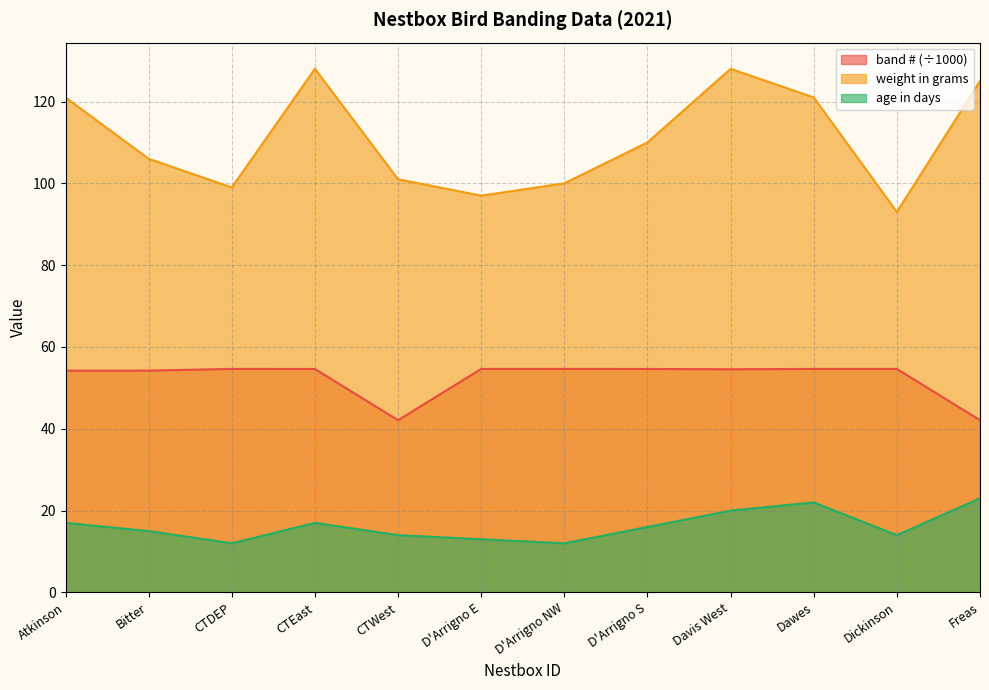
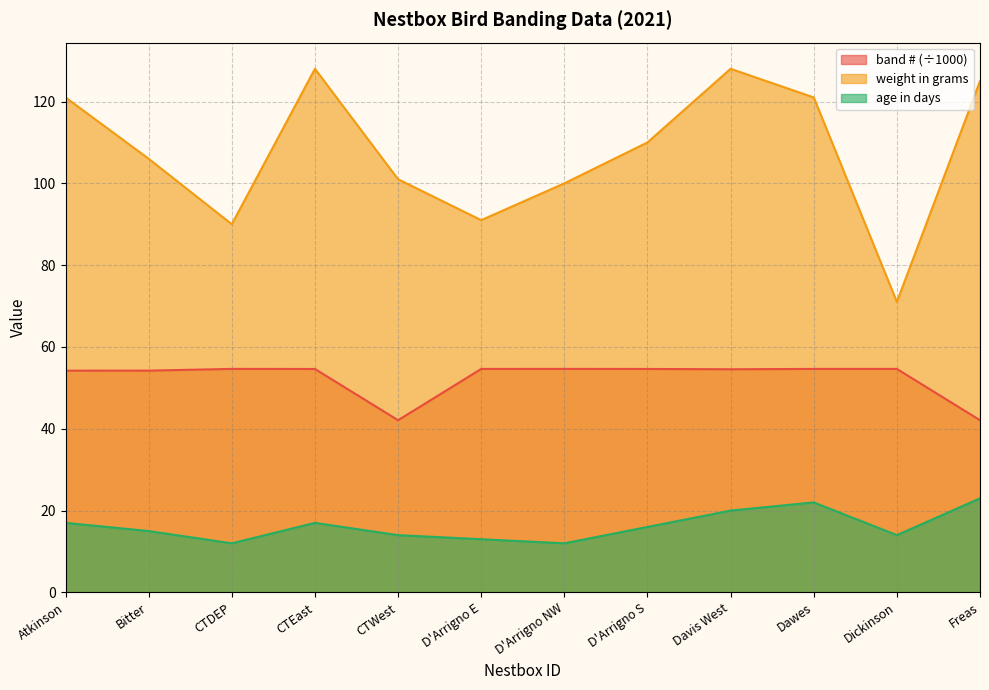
weight in grams, CTDEP: 99 -> 90
weight in grams, D'Arrigno E: 97 -> 91
weight in grams, Dickinson: 93 -> 71
